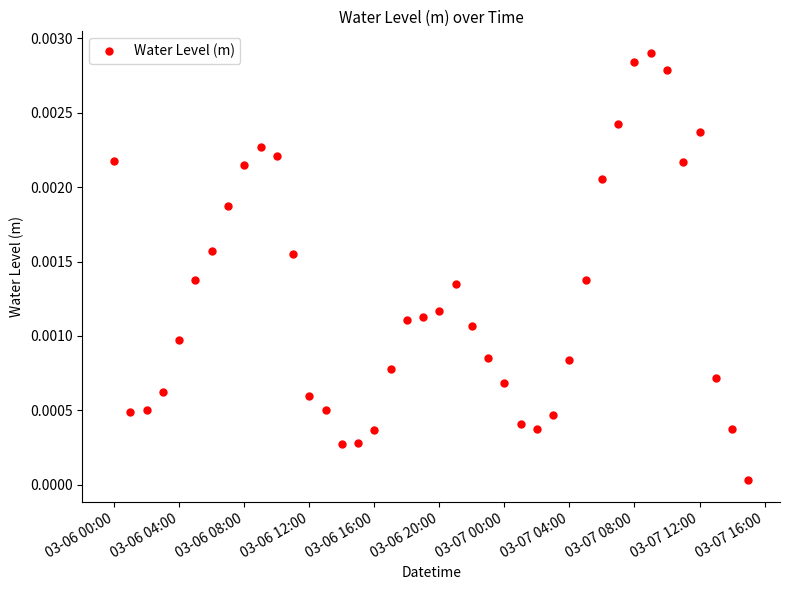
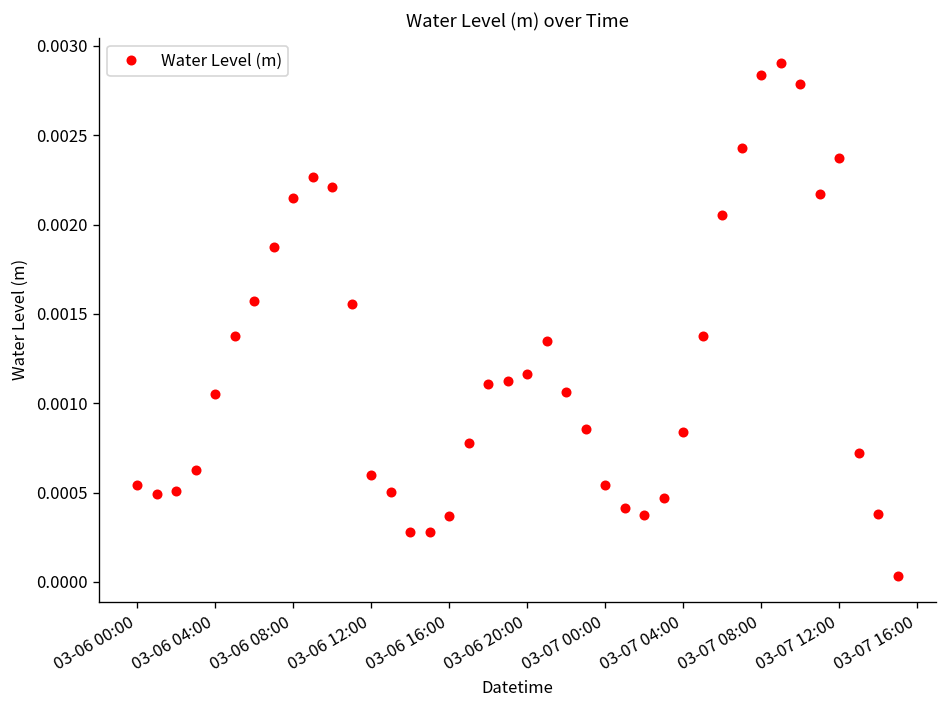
03-06 00:00: 0.00218 -> 0.00054
03-06 04:00: 0.00097 -> 0.00105
03-07 00:00: 0.00068 -> 0.00054
